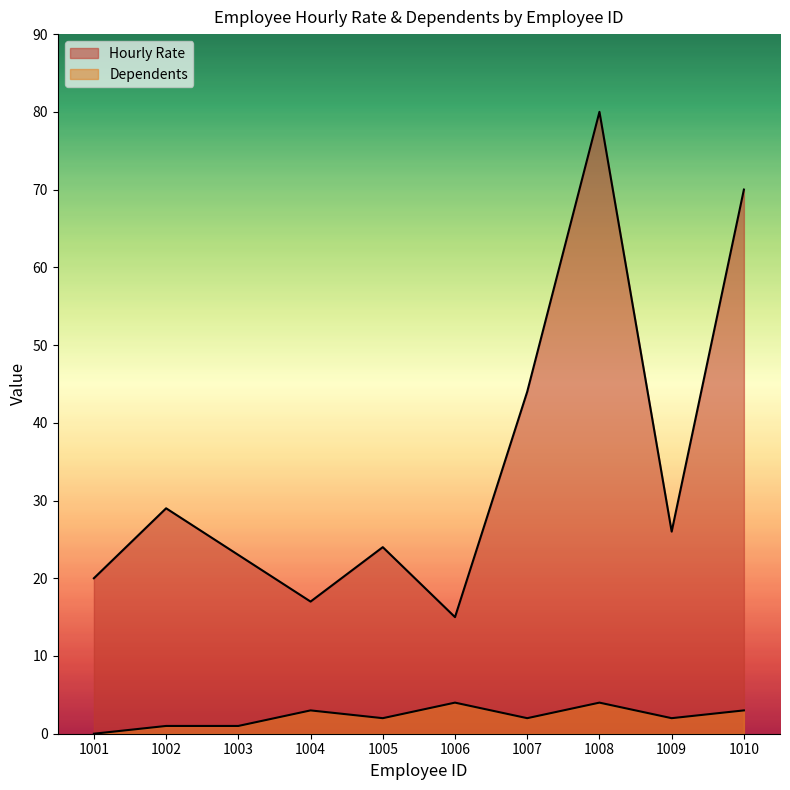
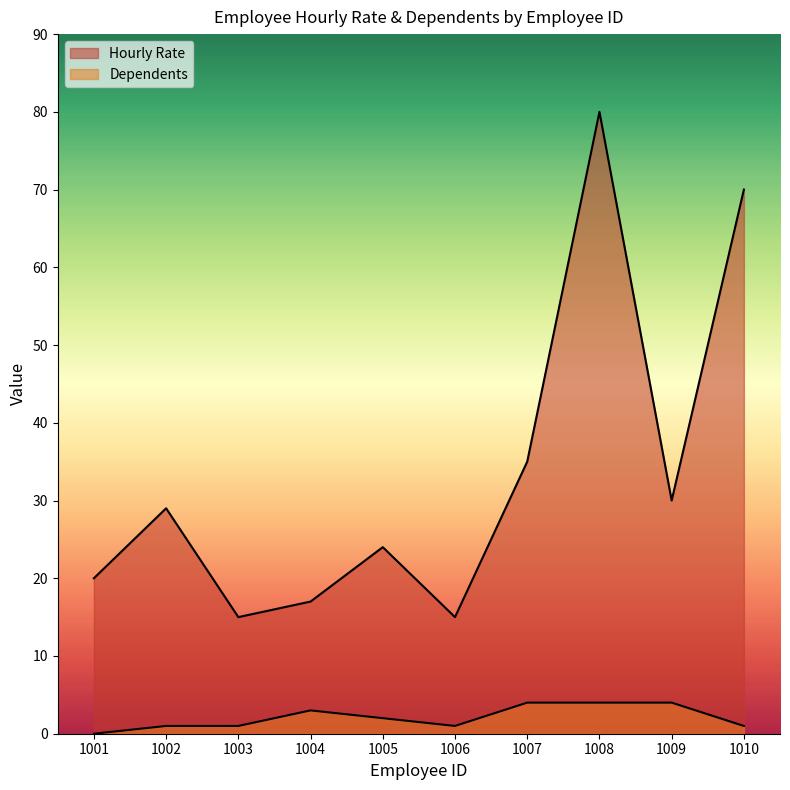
Hourly Rate, 1003: 23 -> 15
Dependents, 1006: 4 -> 1
Hourly Rate, 1007: 44 -> 35
Dependents, 1007: 2 -> 4
Hourly Rate, 1009: 26 -> 30
Dependents, 1009: 2 -> 4
Dependents, 1010: 3 -> 1
